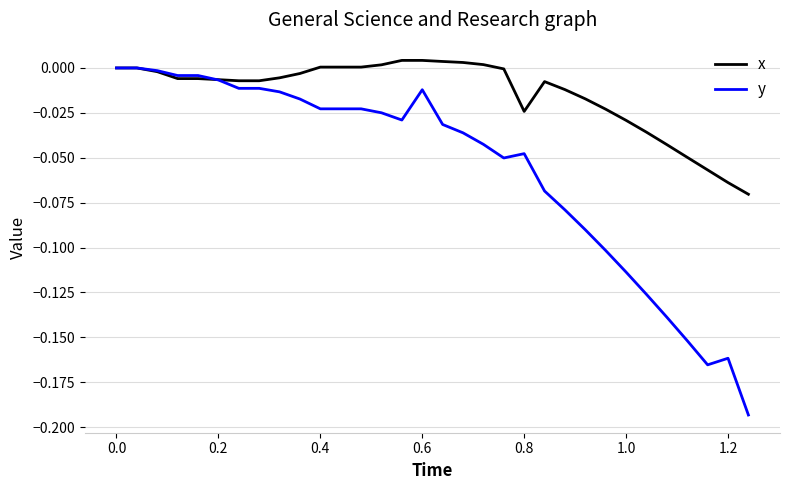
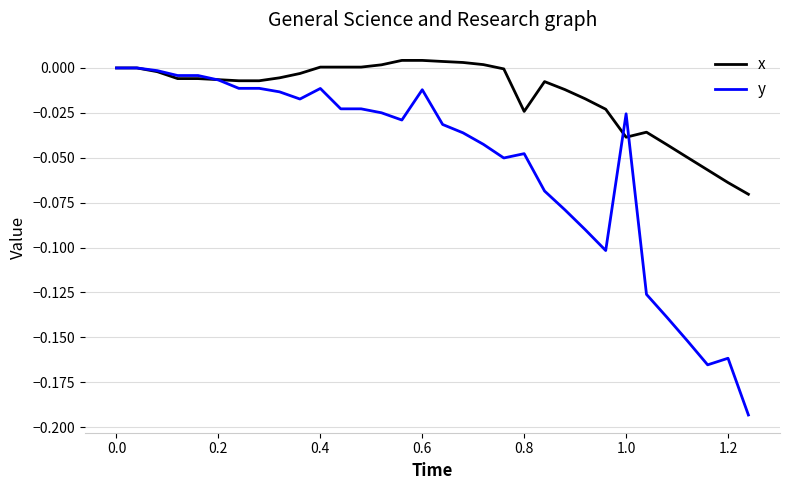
y, 0.4: -0.023 -> -0.011
x, 1.0: -0.029 -> -0.039
y, 1.0: -0.114 -> -0.026
